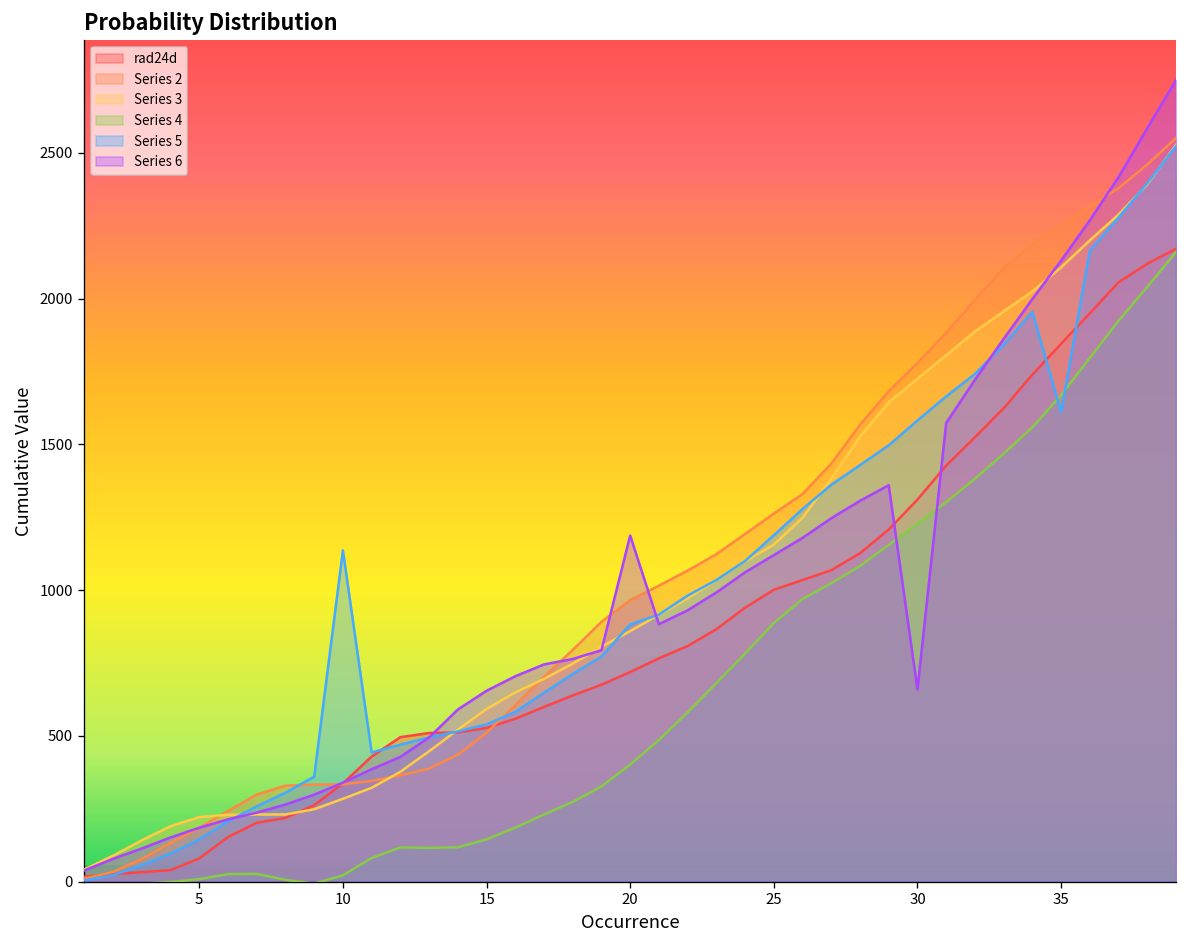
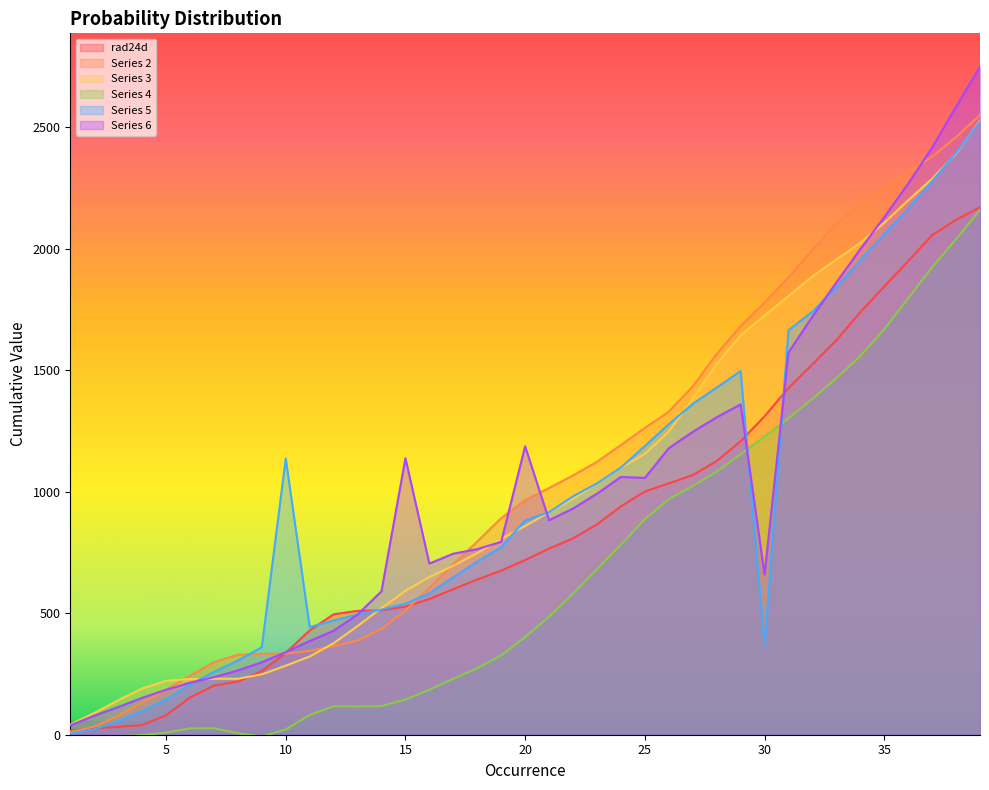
Series 6, 15: 650 -> 1140
Series 6, 25: 1120 -> 1060
Series 5, 30: 1580 -> 370
Series 5, 35: 1610 -> 2060
